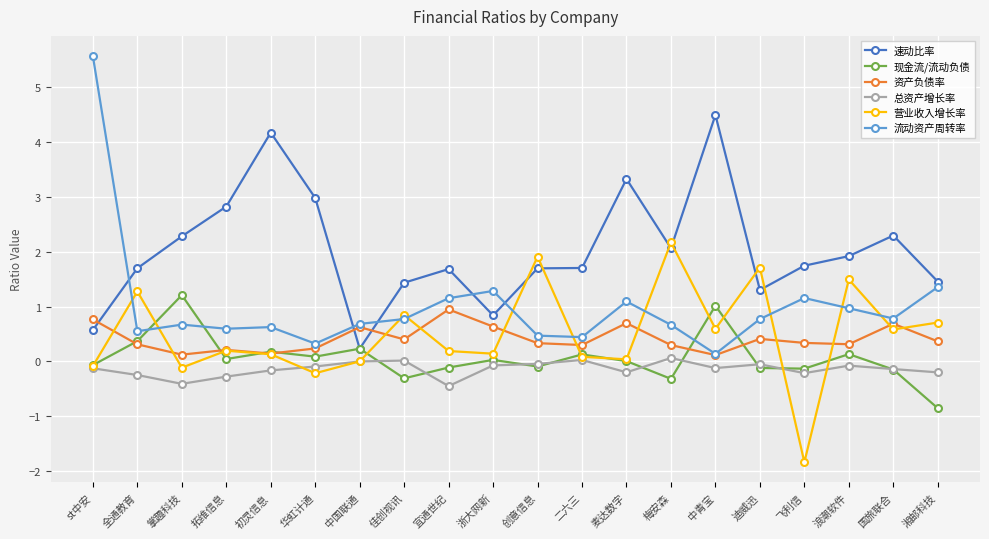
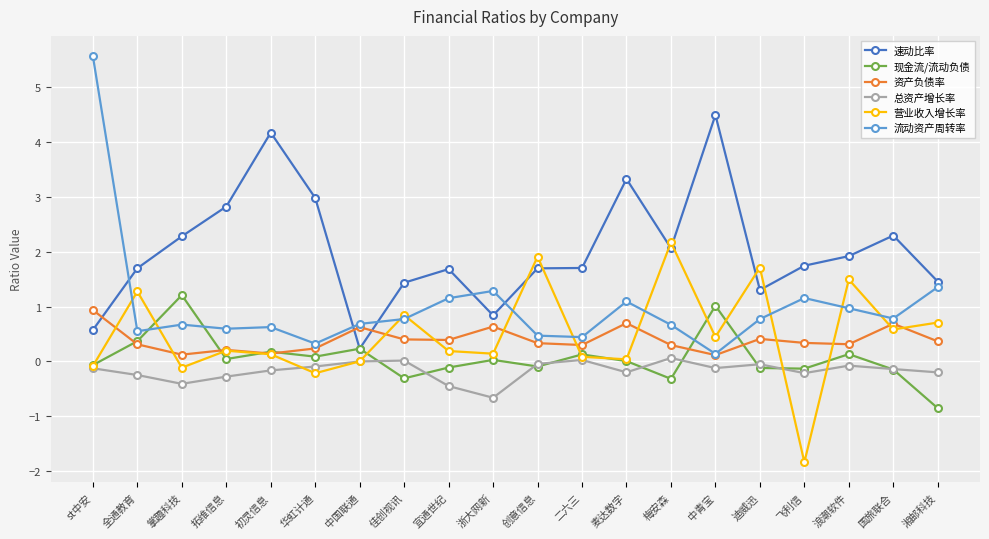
资产负债率, st中安: 0.8 -> 0.9
资产负债率, 宜通世纪: 0.9 -> 0.4
总资产增长率, 浙大网新: -0.1 -> -0.7
营业收入增长率, 中青宝: 0.6 -> 0.4
